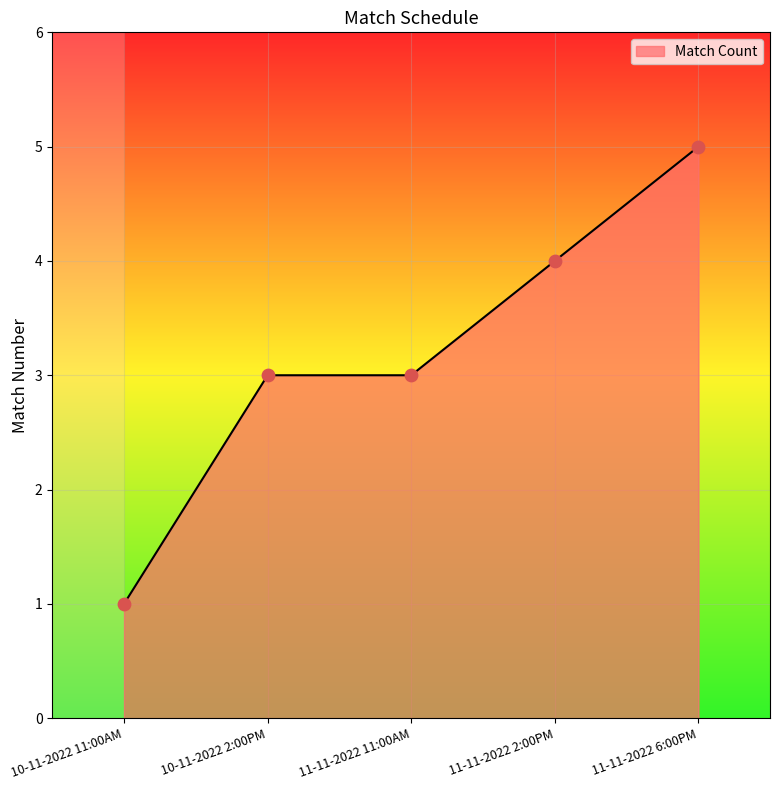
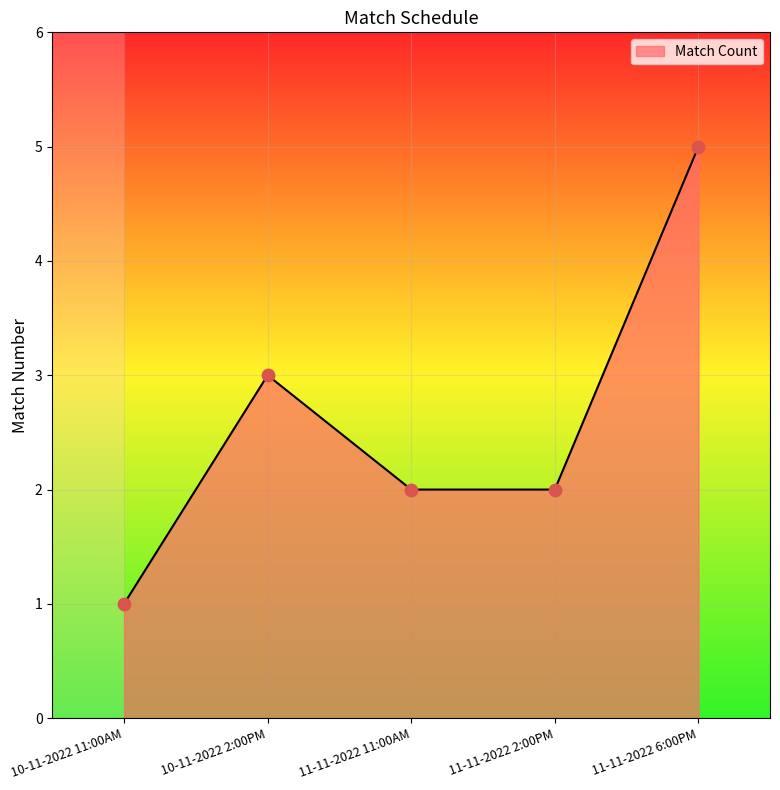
11-11-2022 11:00AM: 3 -> 2
11-11-2022 2:00PM: 4 -> 2
